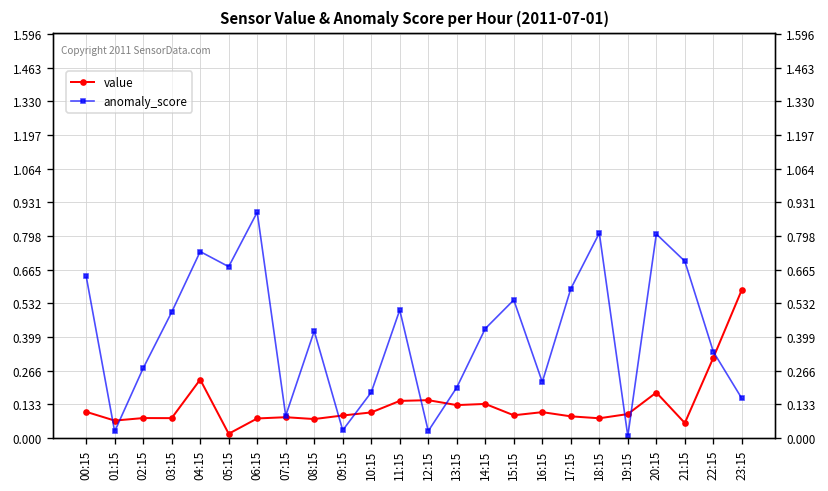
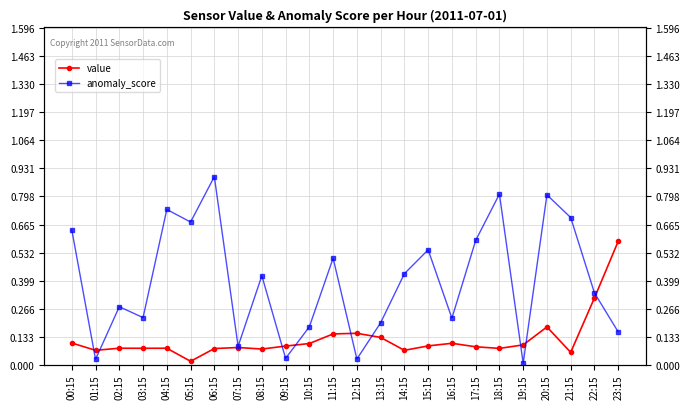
anomaly_score, 03:15: 0.50 -> 0.22
value, 04:15: 0.23 -> 0.08
value, 14:15: 0.13 -> 0.07
